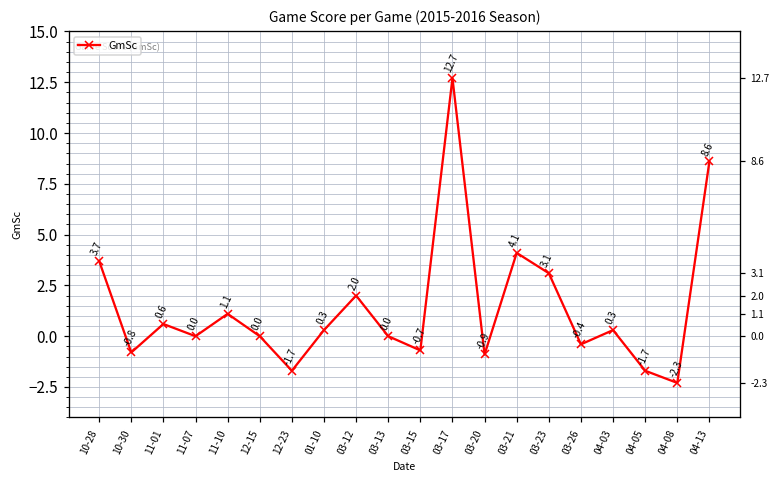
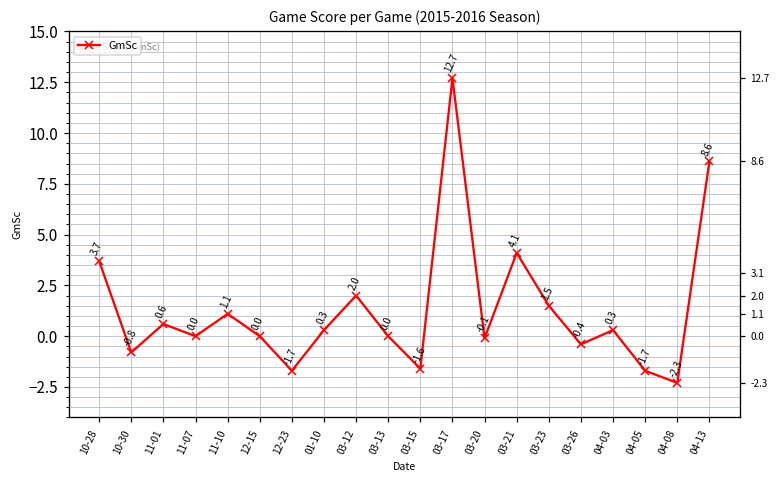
03-15: -0.7 -> -1.6
03-20: -0.9 -> -0.1
03-23: 3.1 -> 1.5
